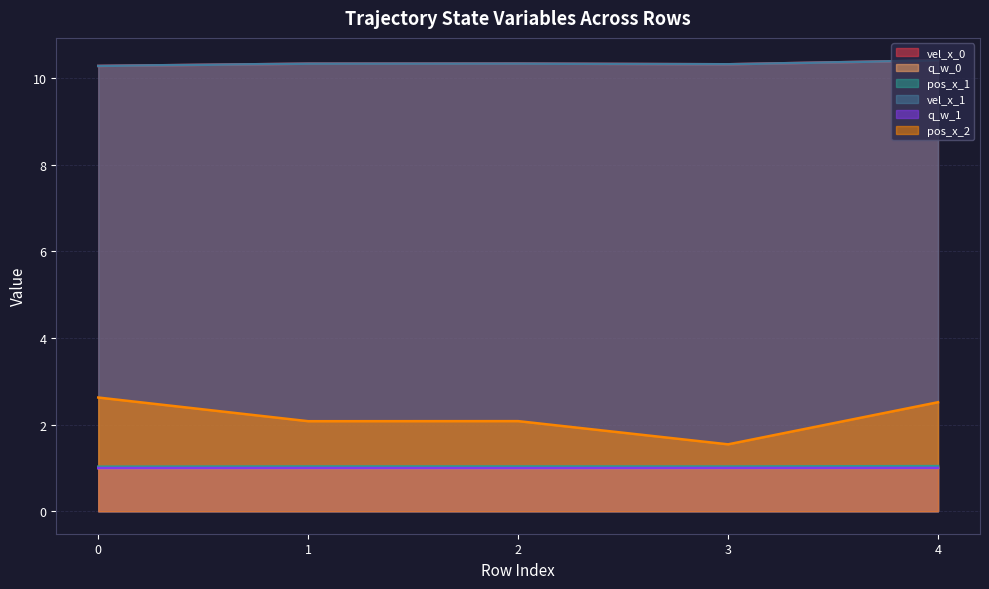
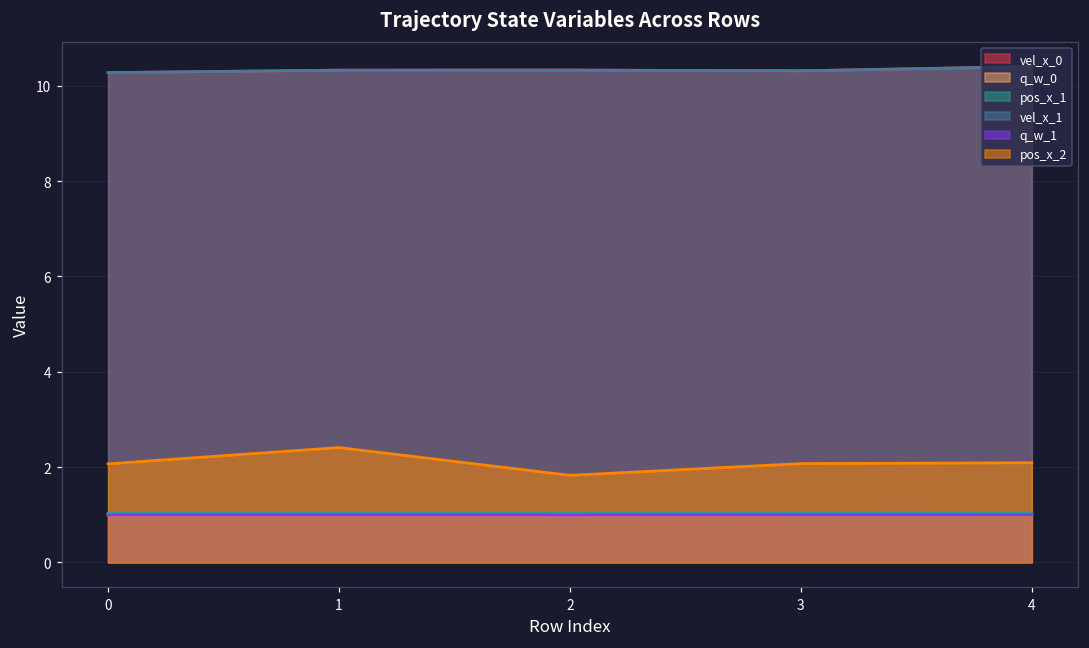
pos_x_2, 0: 2.6 -> 2.1
pos_x_2, 1: 2.1 -> 2.4
pos_x_2, 2: 2.1 -> 1.8
pos_x_2, 3: 1.5 -> 2.1
pos_x_2, 4: 2.5 -> 2.1
